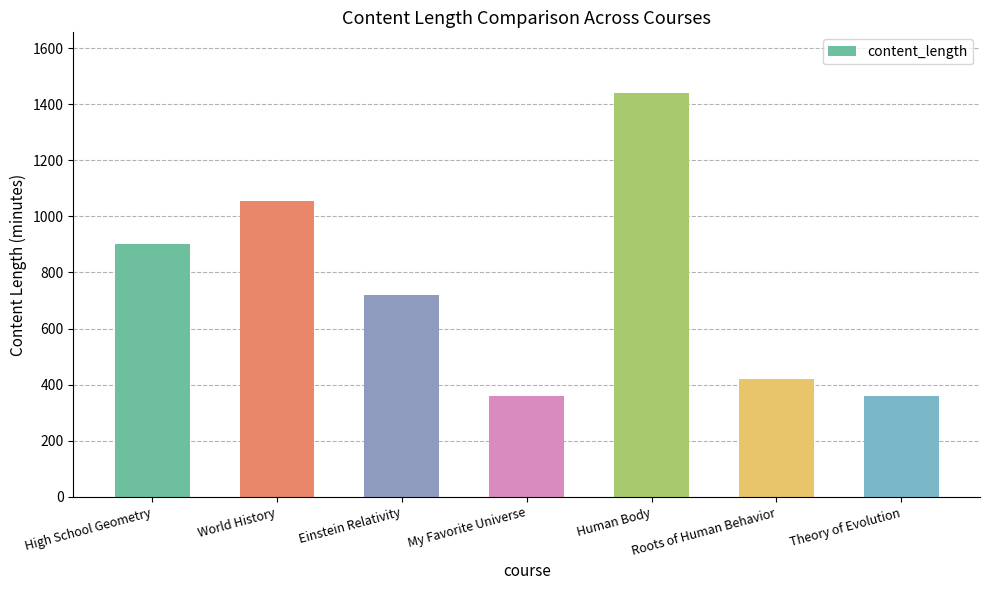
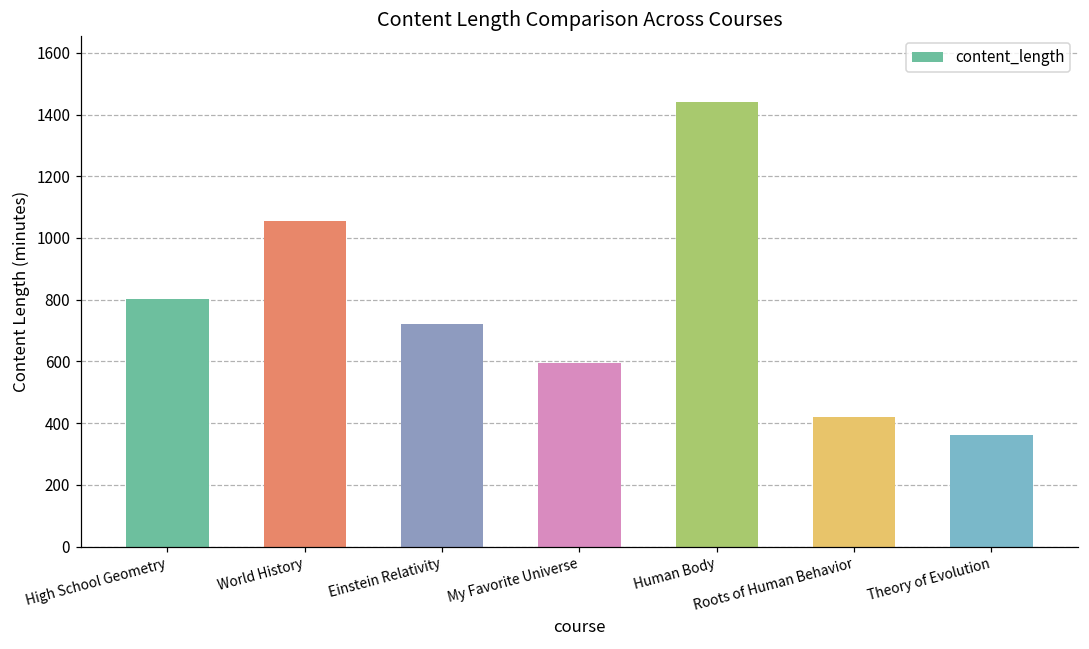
High School Geometry: 900 -> 800
My Favorite Universe: 360 -> 590
